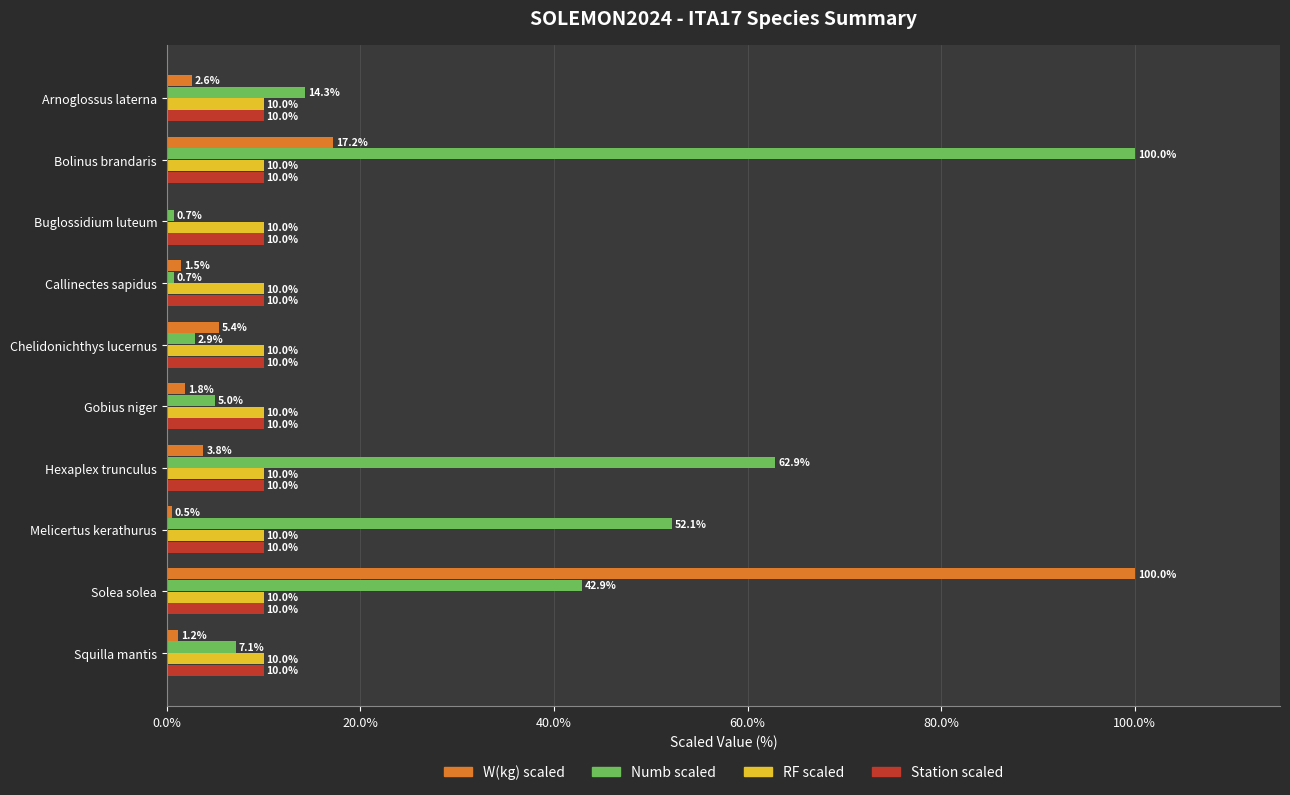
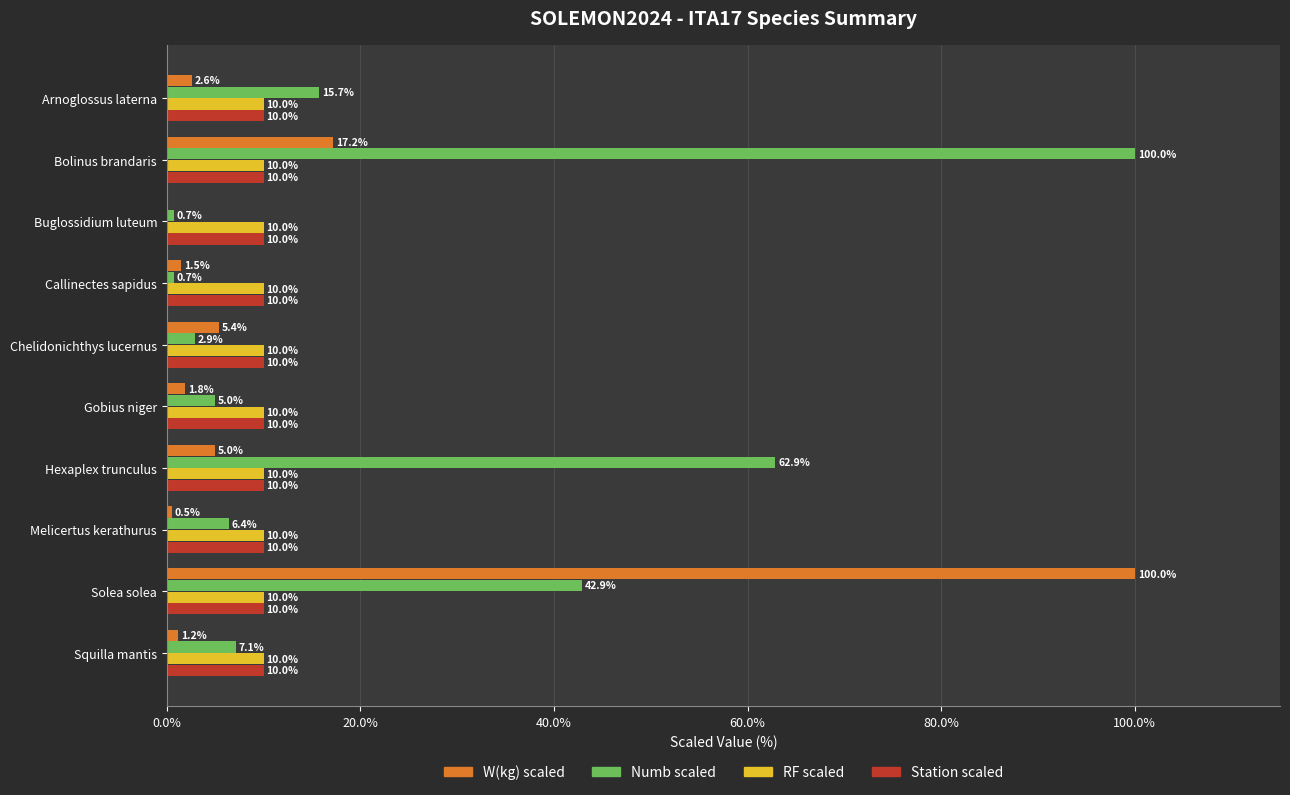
Numb scaled, Arnoglossus laterna: 14.3% -> 15.7%
W(kg) scaled, Hexaplex trunculus: 3.8% -> 5.0%
Numb scaled, Melicertus kerathurus: 52.1% -> 6.4%
